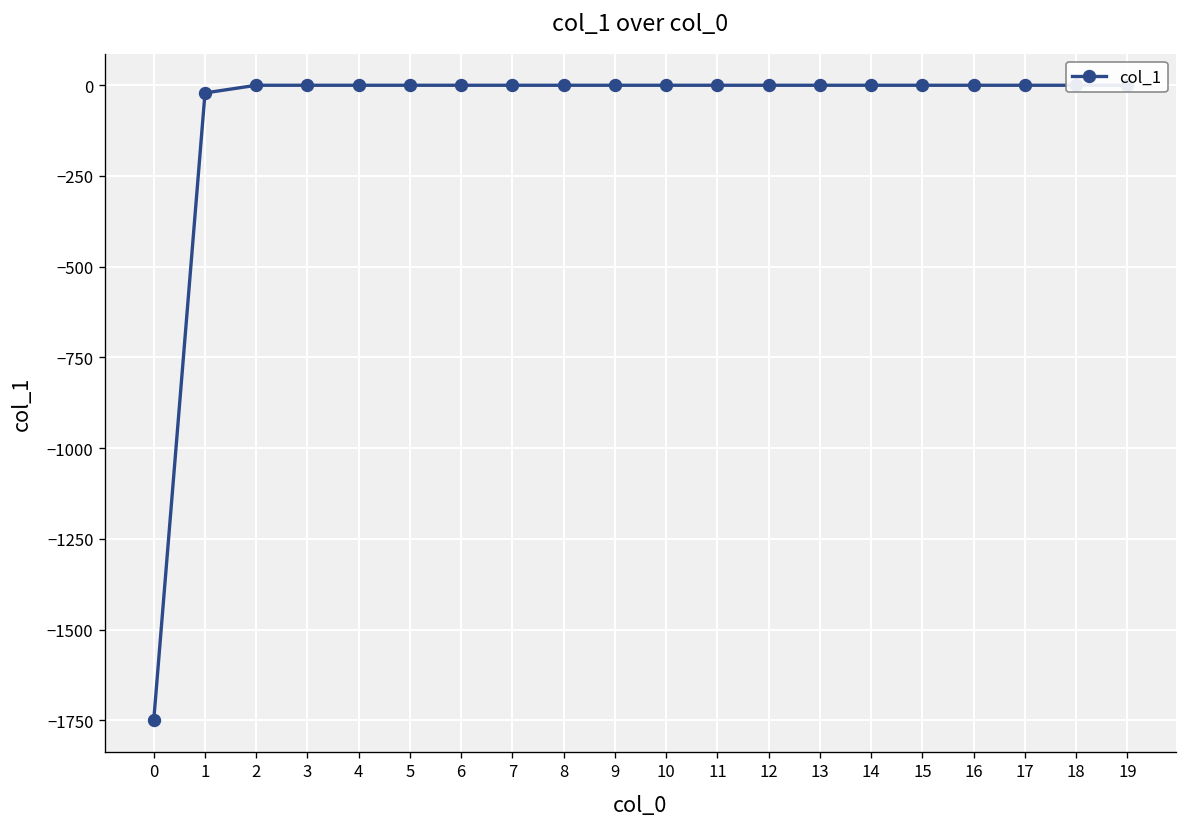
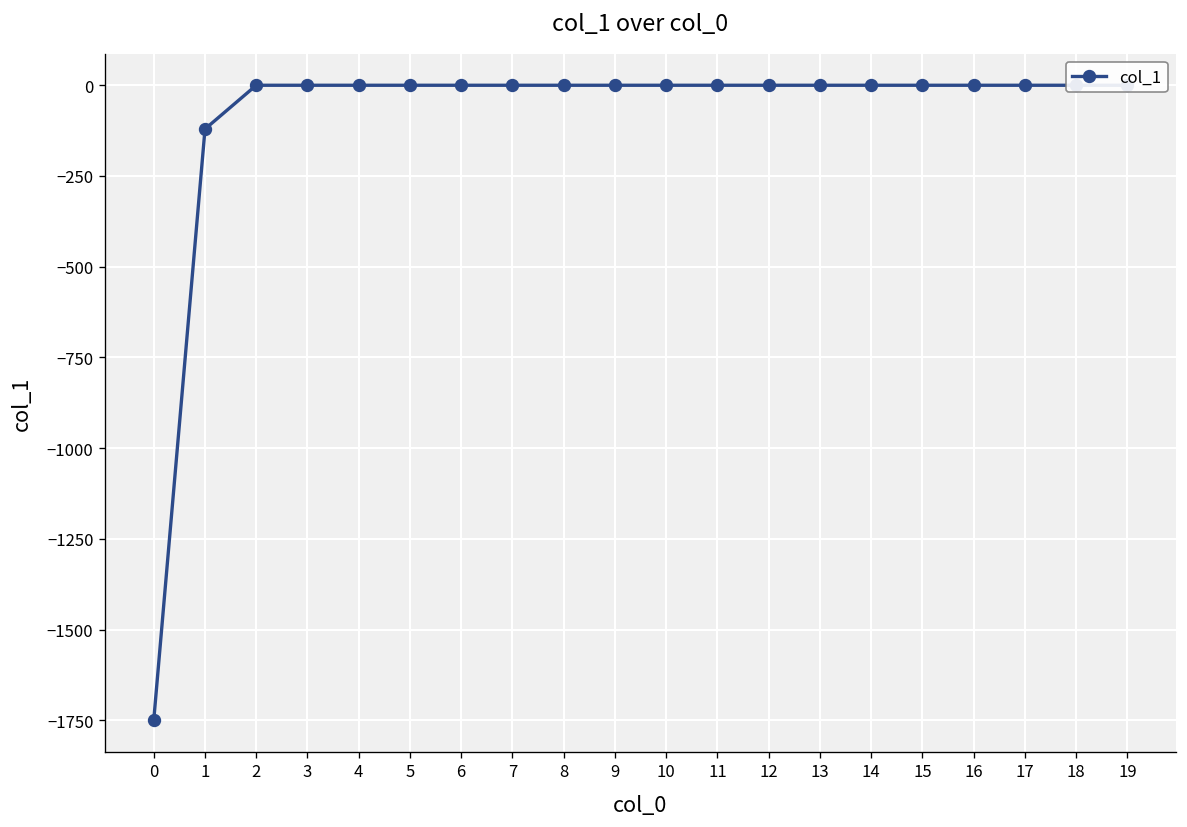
1: -20 -> -120
